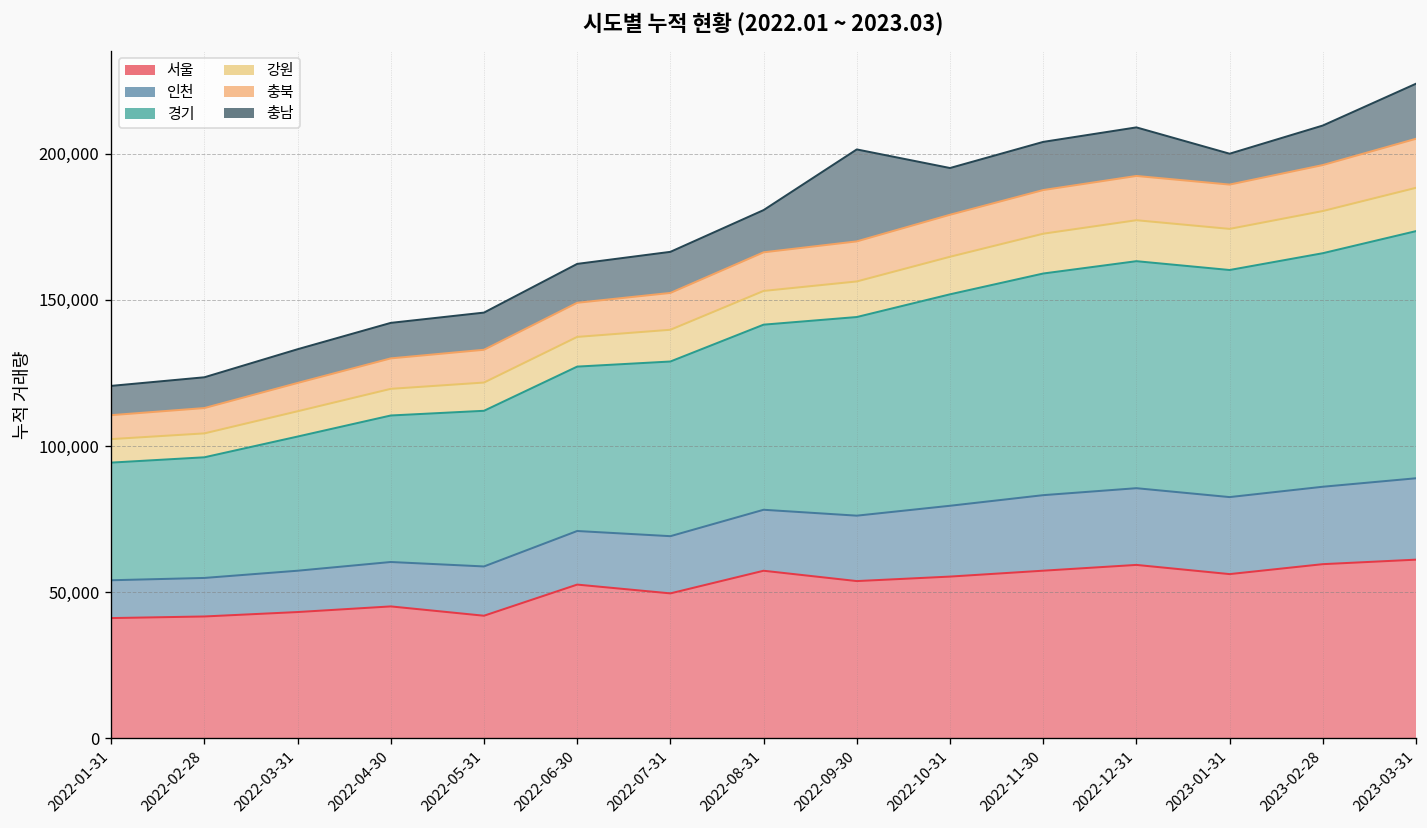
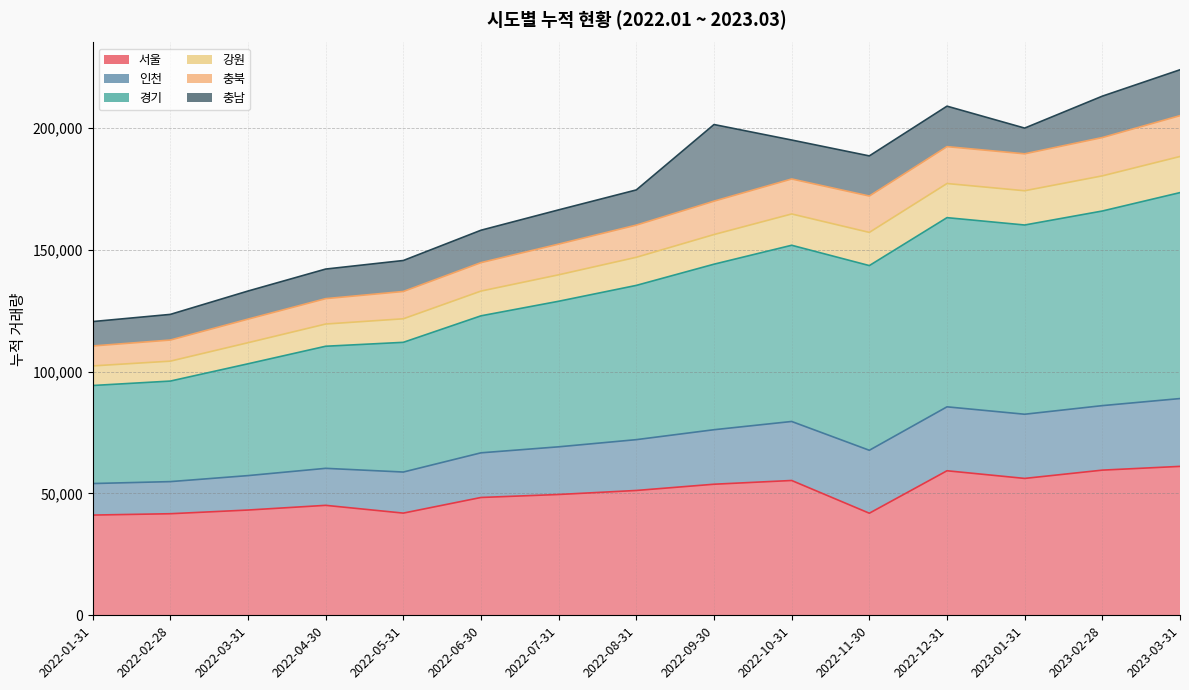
서울, 2022-06-30: 53,000 -> 48,000
서울, 2022-08-31: 57,000 -> 51,000
서울, 2022-11-30: 57,000 -> 42,000
충남, 2023-02-28: 14,000 -> 17,000
